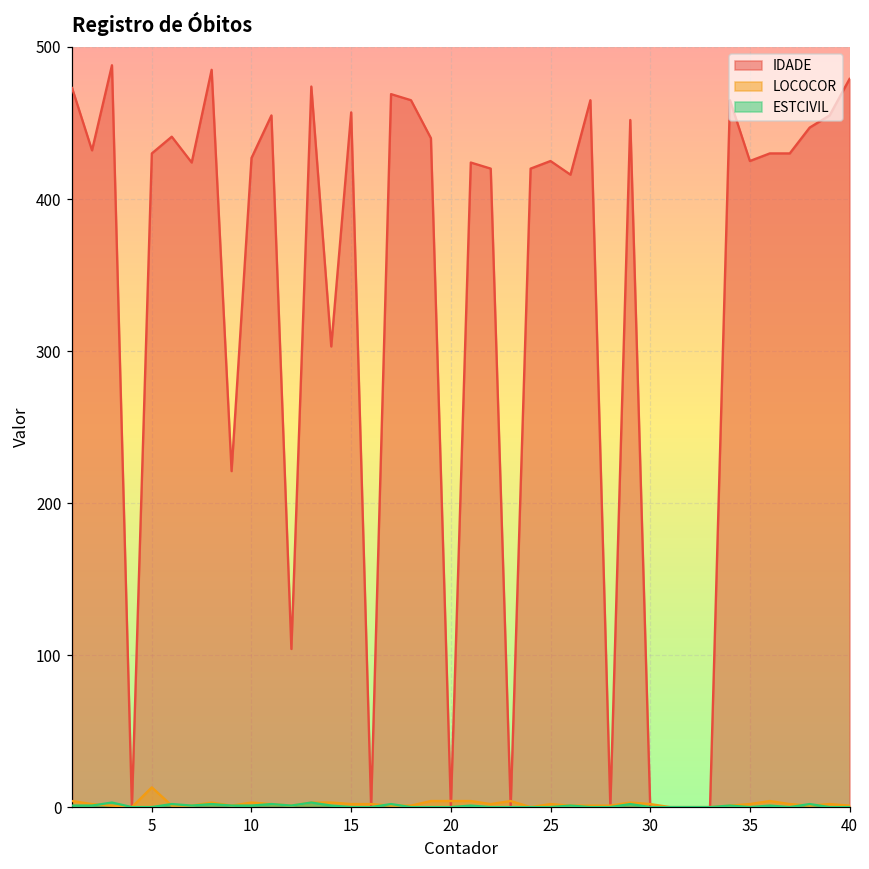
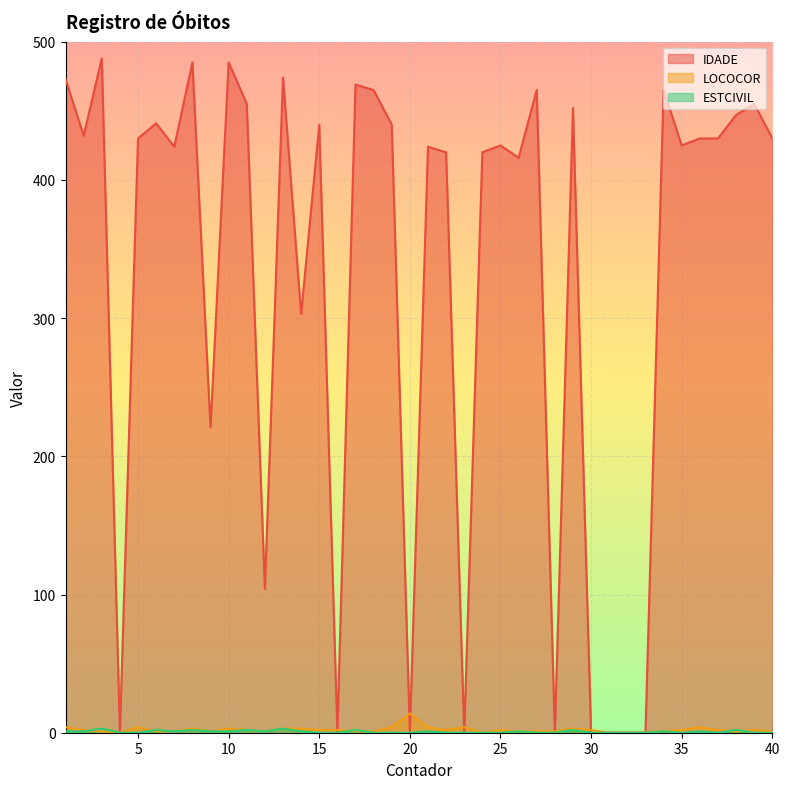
LOCOCOR, 5: 13 -> 4
IDADE, 10: 427 -> 485
IDADE, 15: 457 -> 440
LOCOCOR, 20: 4 -> 14
IDADE, 40: 479 -> 430
